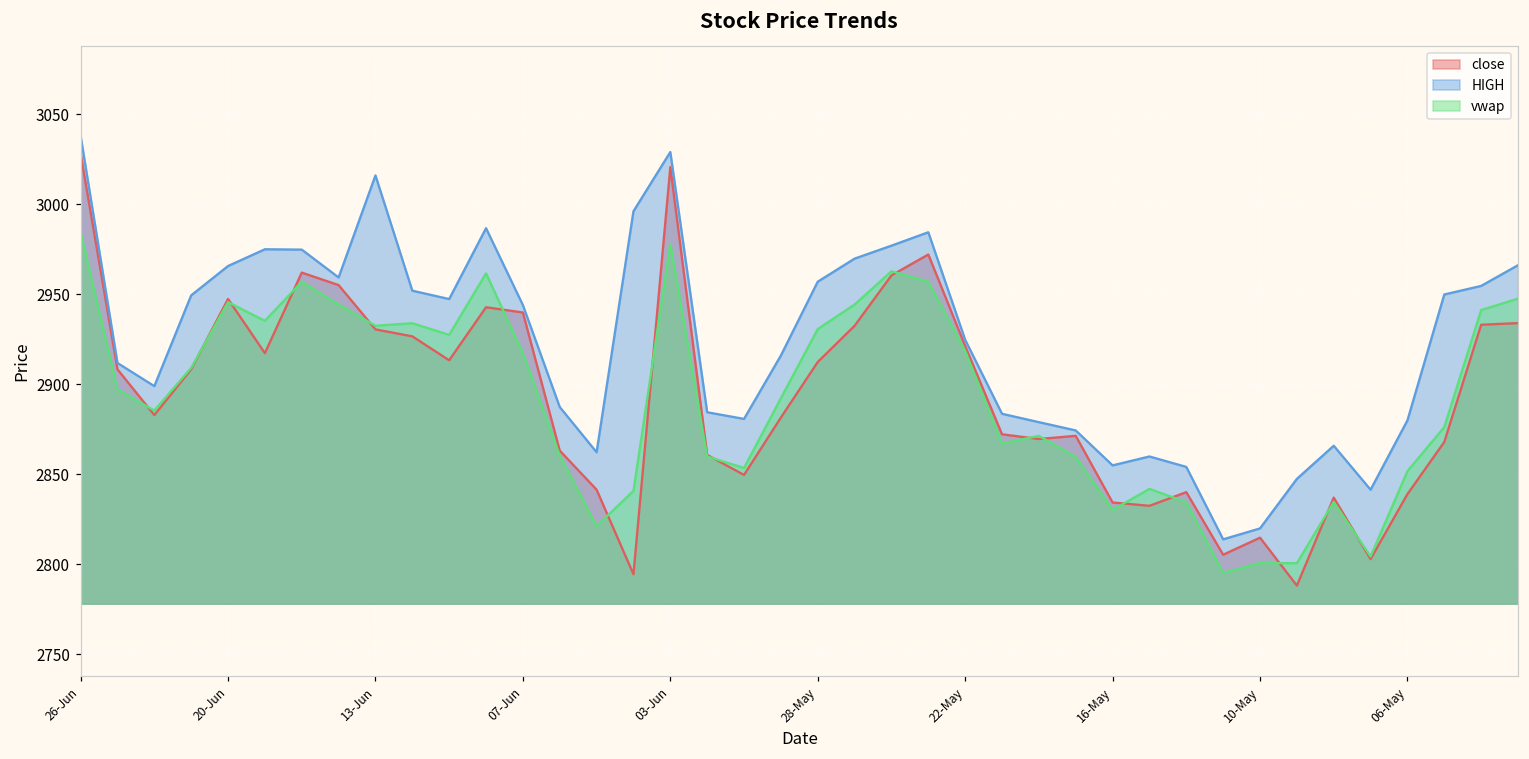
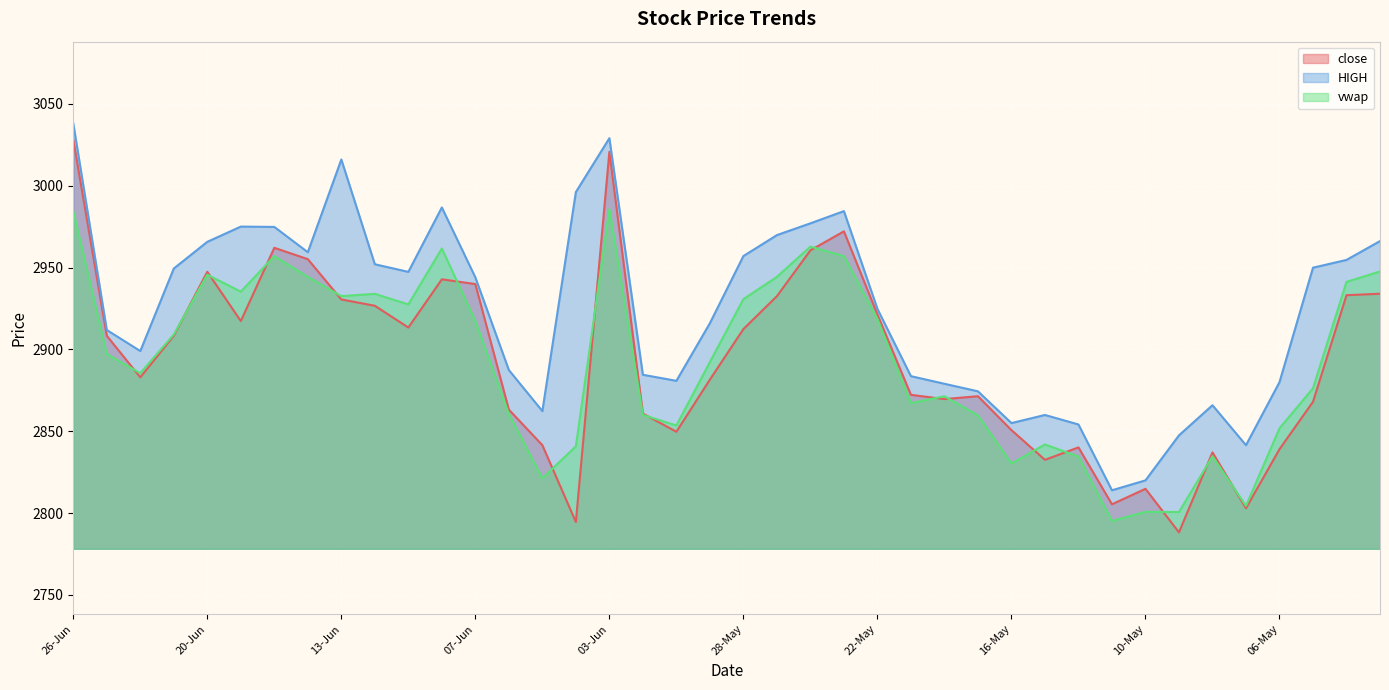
vwap, 03-Jun: 2978 -> 2986
close, 16-May: 2834 -> 2851
